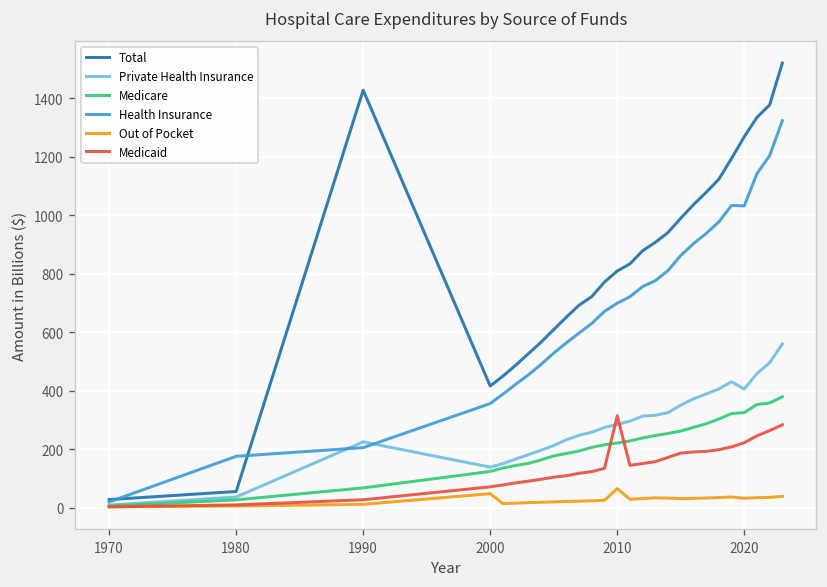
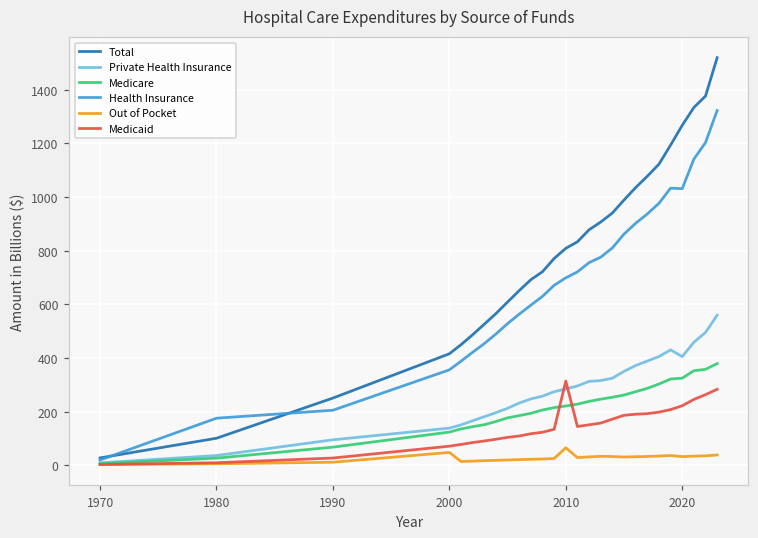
Total, 1980: 60 -> 100
Total, 1990: 1430 -> 250
Private Health Insurance, 1990: 220 -> 90
